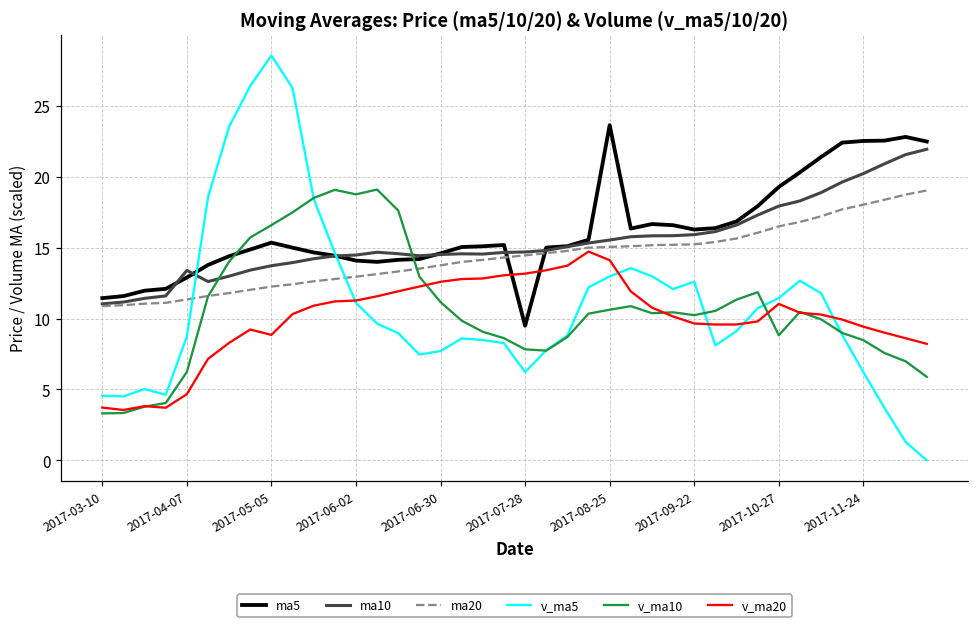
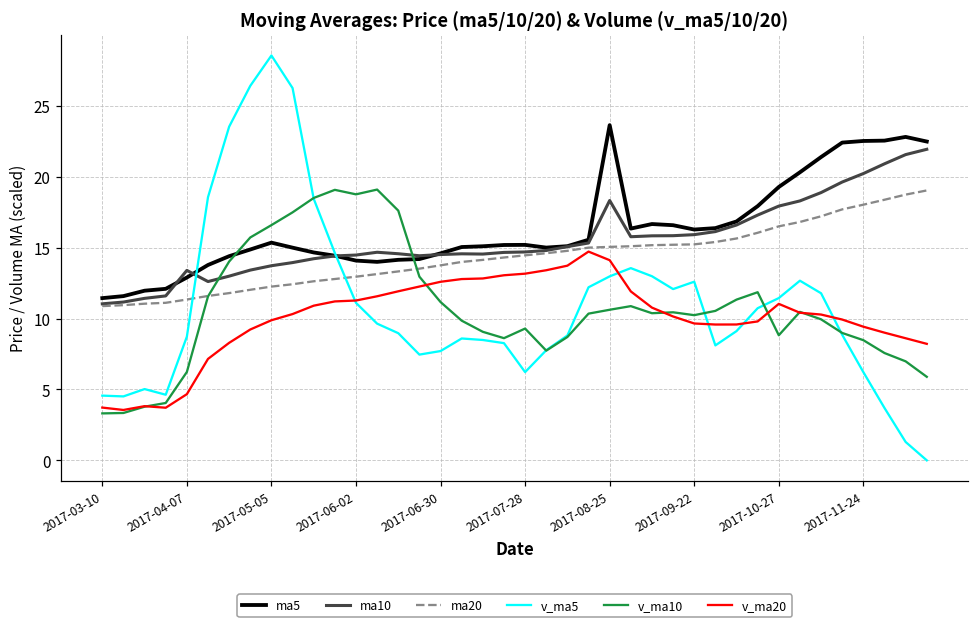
v_ma20, 2017-05-05: 8.9 -> 9.9
ma5, 2017-07-28: 9.5 -> 15.2
v_ma10, 2017-07-28: 7.8 -> 9.3
ma10, 2017-08-25: 15.5 -> 18.3
